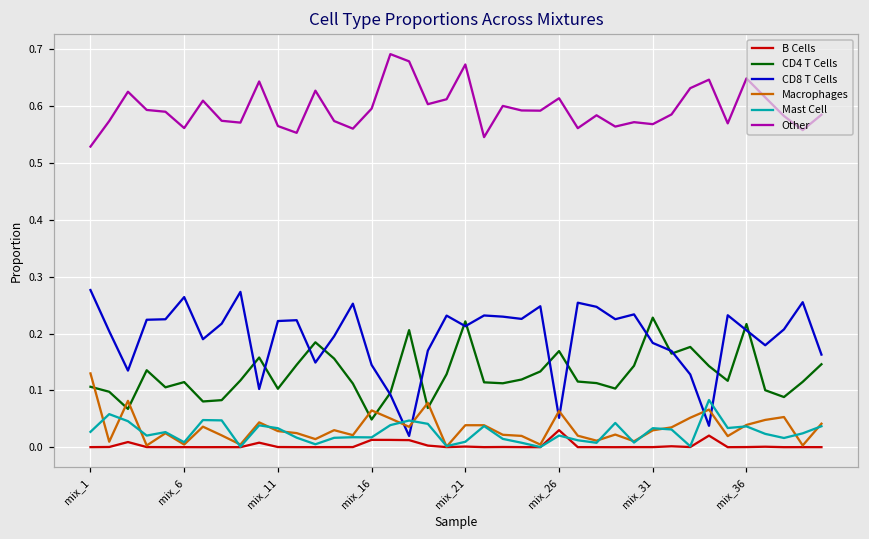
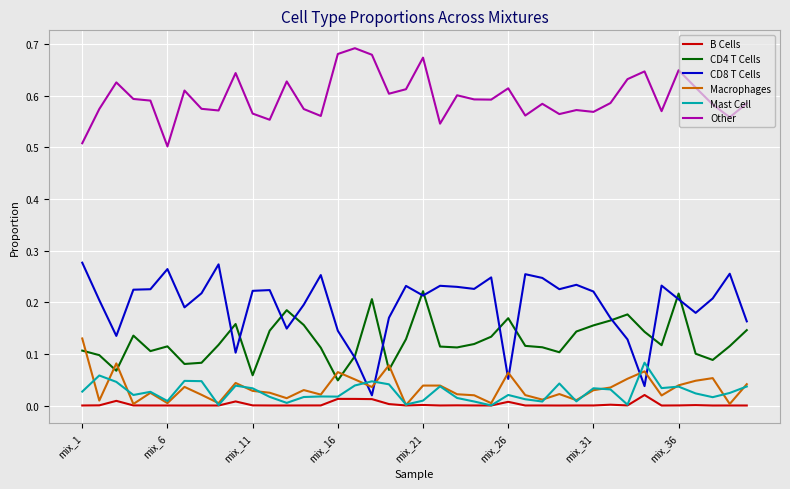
Other, mix_1: 0.53 -> 0.51
Other, mix_6: 0.56 -> 0.50
CD4 T Cells, mix_11: 0.10 -> 0.06
Other, mix_16: 0.60 -> 0.68
B Cells, mix_26: 0.03 -> 0.01
CD4 T Cells, mix_31: 0.23 -> 0.16
CD8 T Cells, mix_31: 0.18 -> 0.22
